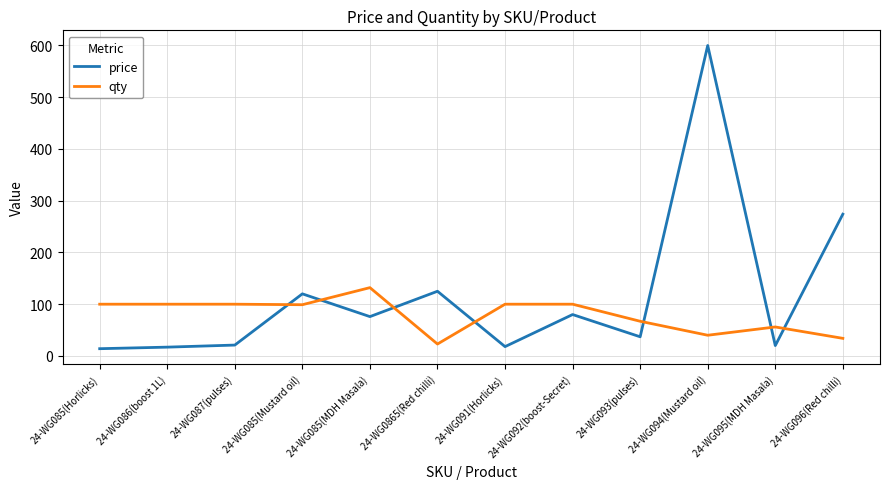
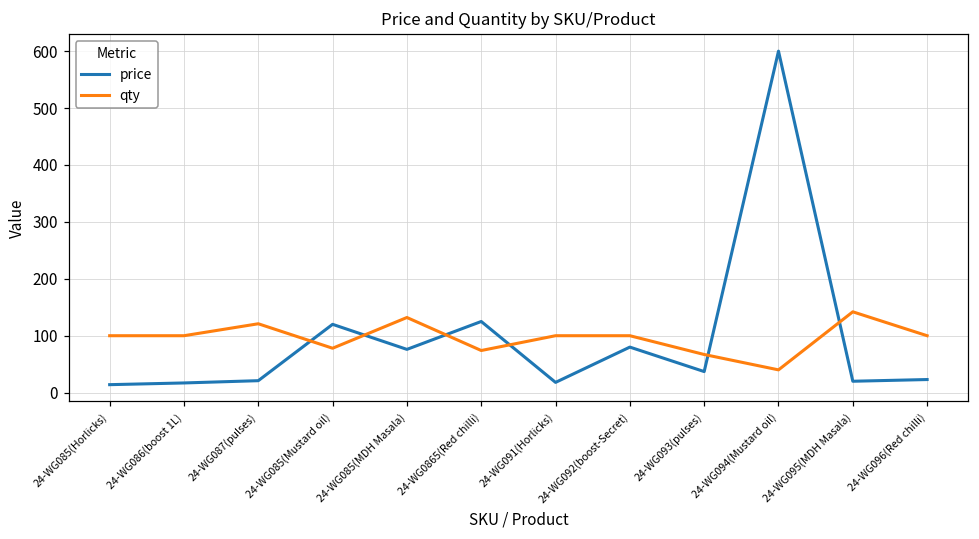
qty, 24-WG087(pulses): 100 -> 120
qty, 24-WG085(Mustard oil): 100 -> 80
qty, 24-WG0865(Red chilli): 20 -> 70
qty, 24-WG095(MDH Masala): 60 -> 140
price, 24-WG096(Red chilli): 270 -> 20
qty, 24-WG096(Red chilli): 30 -> 100
